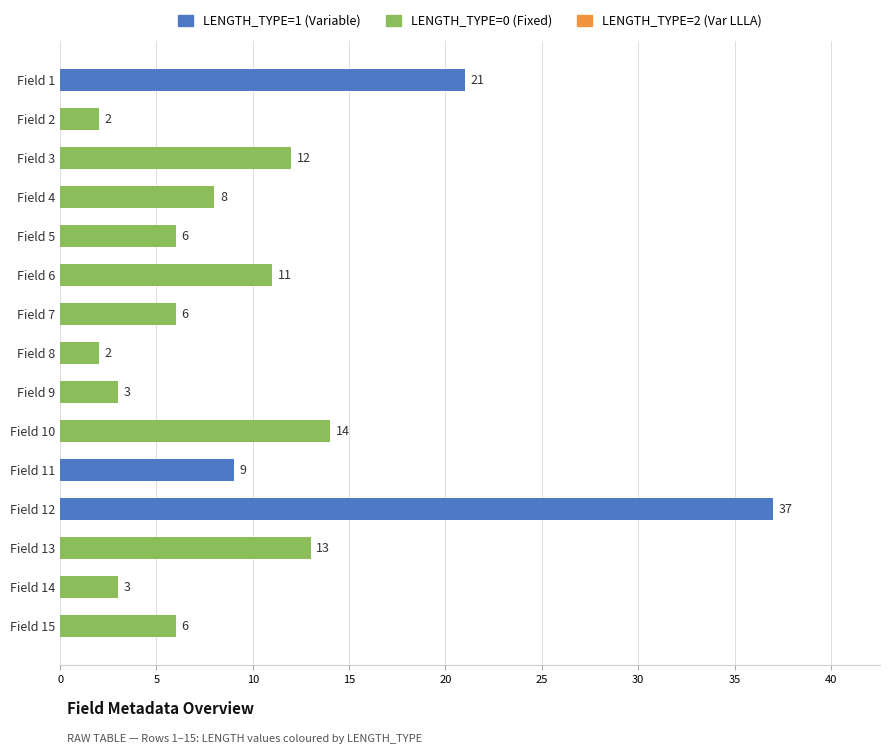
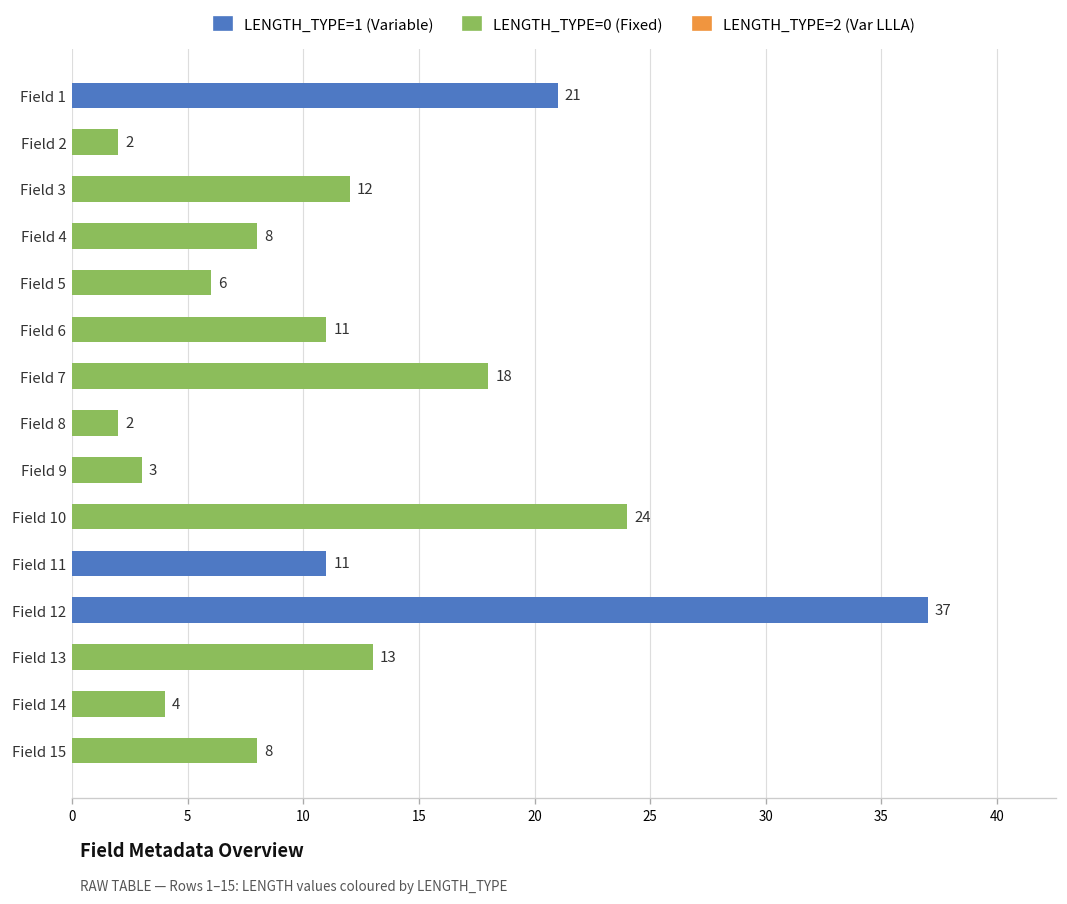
Field 7: 6 -> 18
Field 10: 14 -> 24
Field 11: 9 -> 11
Field 14: 3 -> 4
Field 15: 6 -> 8
